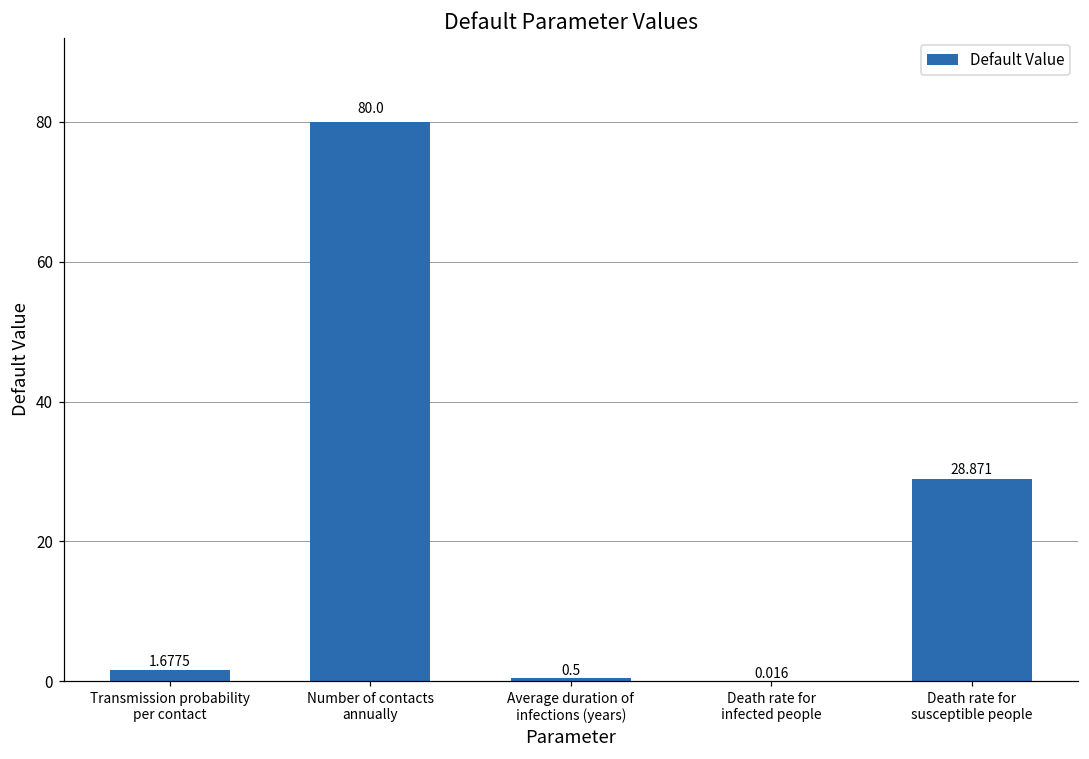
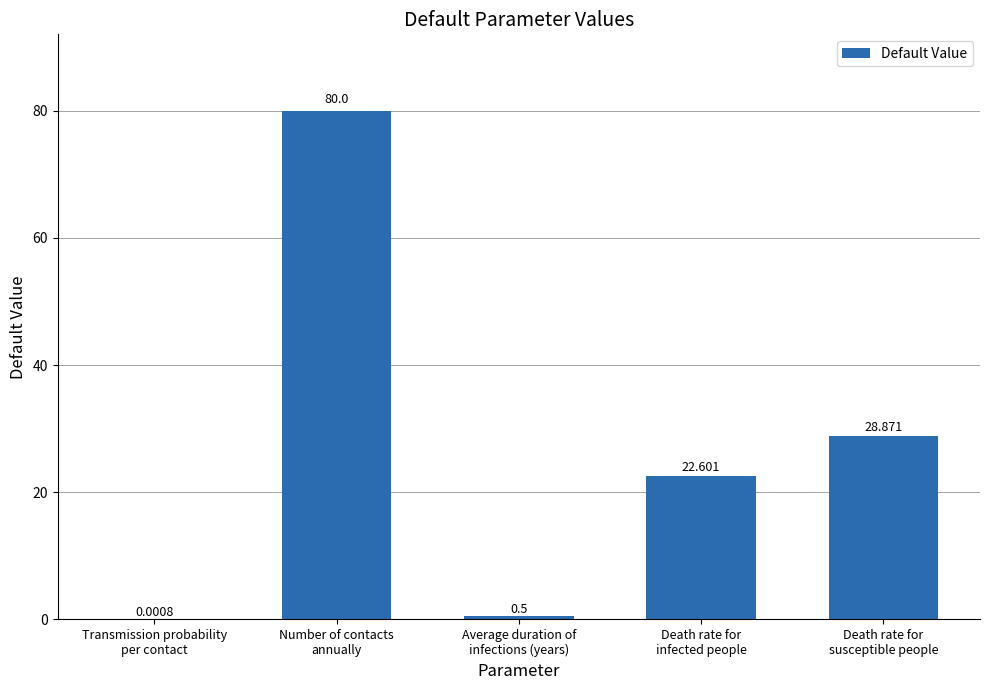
Transmission probability per contact: 1.6775 -> 0.0008
Death rate for infected people: 0.016 -> 22.601
